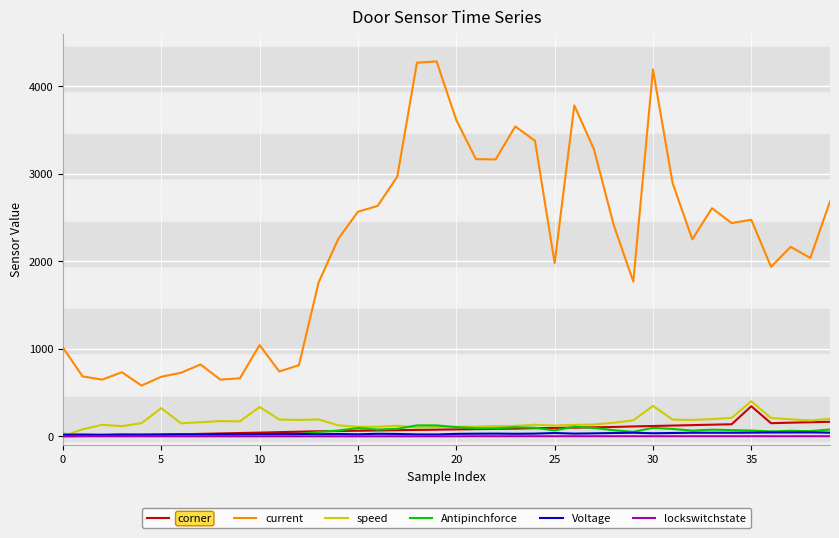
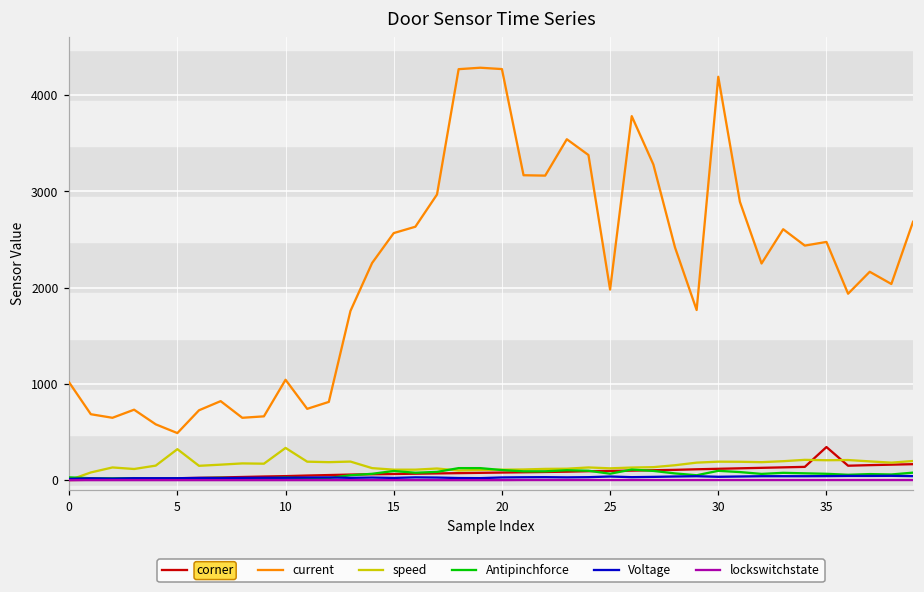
current, 5: 700 -> 500
current, 20: 3600 -> 4300
speed, 30: 300 -> 200
speed, 35: 400 -> 200
